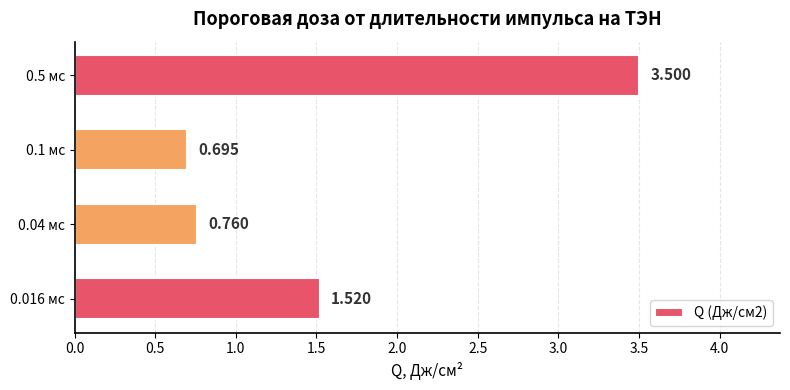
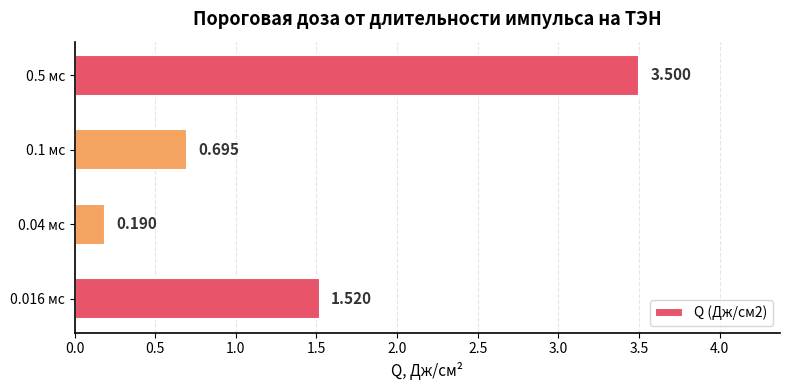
0.04 мс: 0.760 -> 0.190
